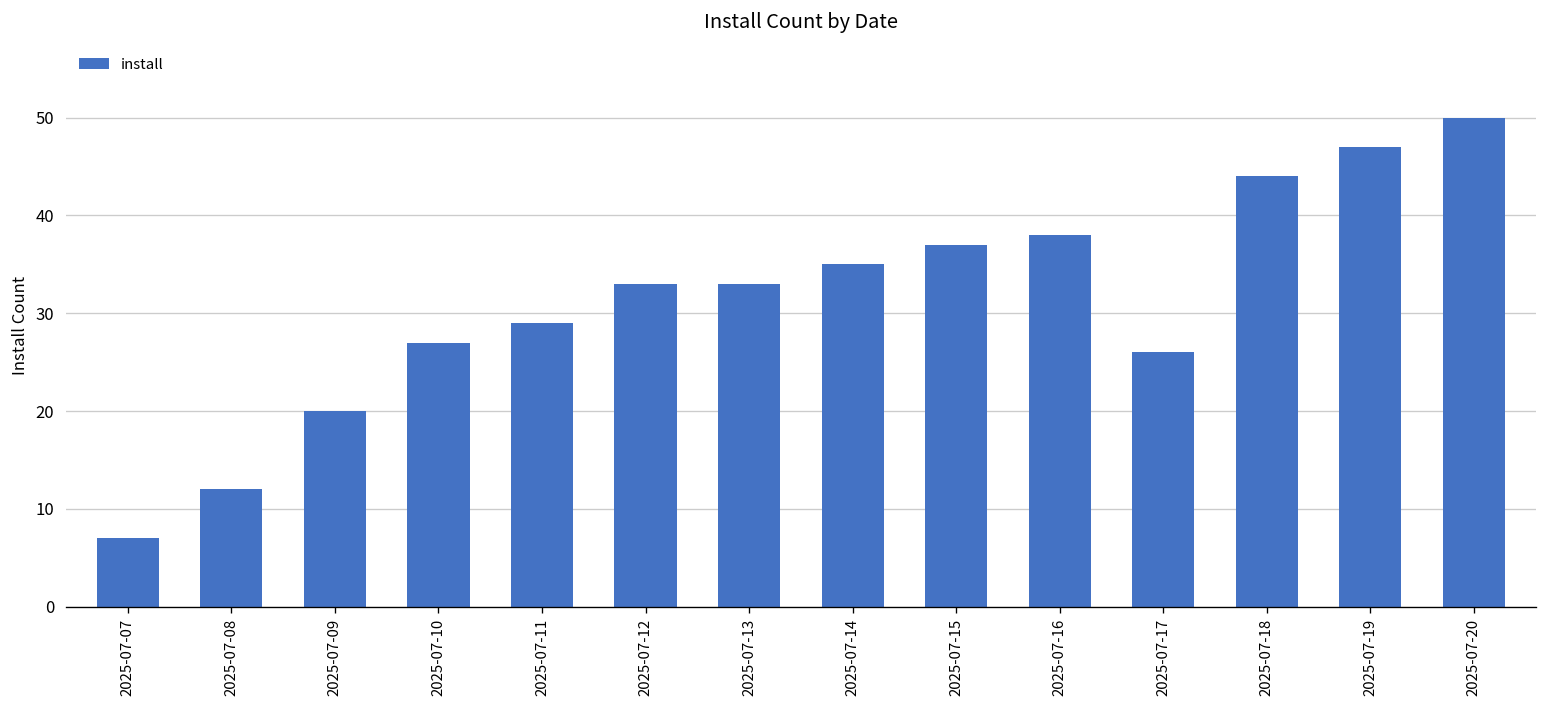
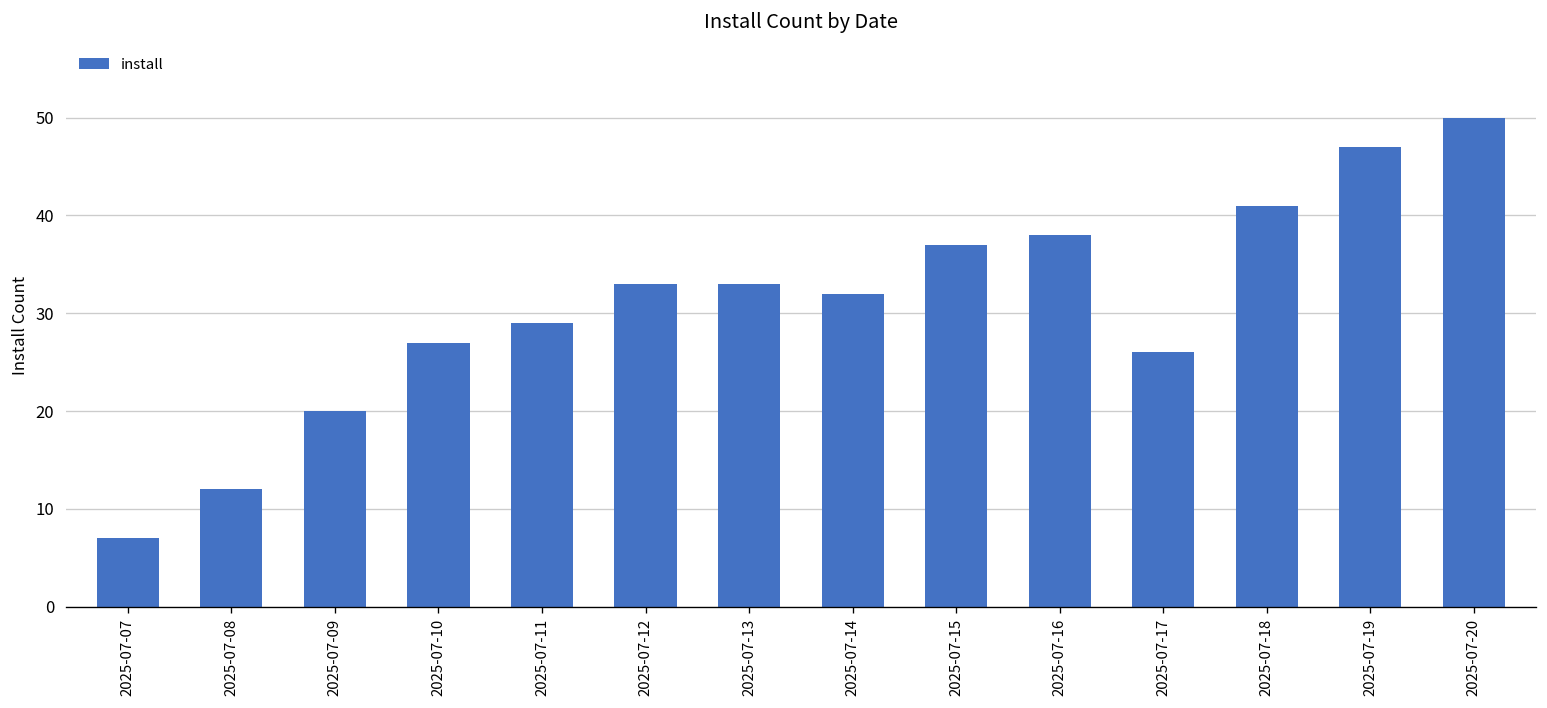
2025-07-14: 35 -> 32
2025-07-18: 44 -> 41
